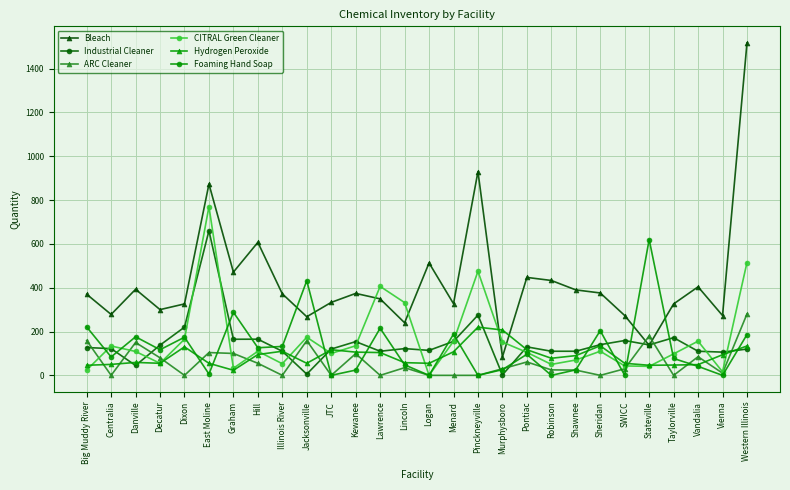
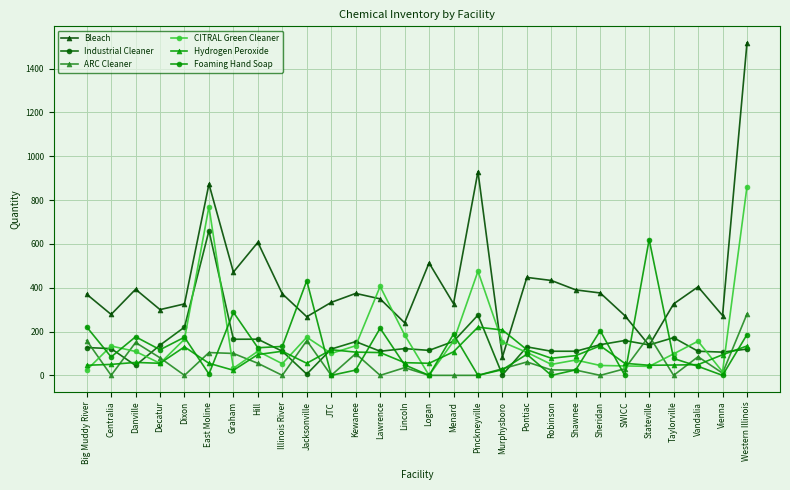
CITRAL Green Cleaner, Lincoln: 330 -> 190
CITRAL Green Cleaner, Sheridan: 110 -> 50
CITRAL Green Cleaner, Western Illinois: 520 -> 860
